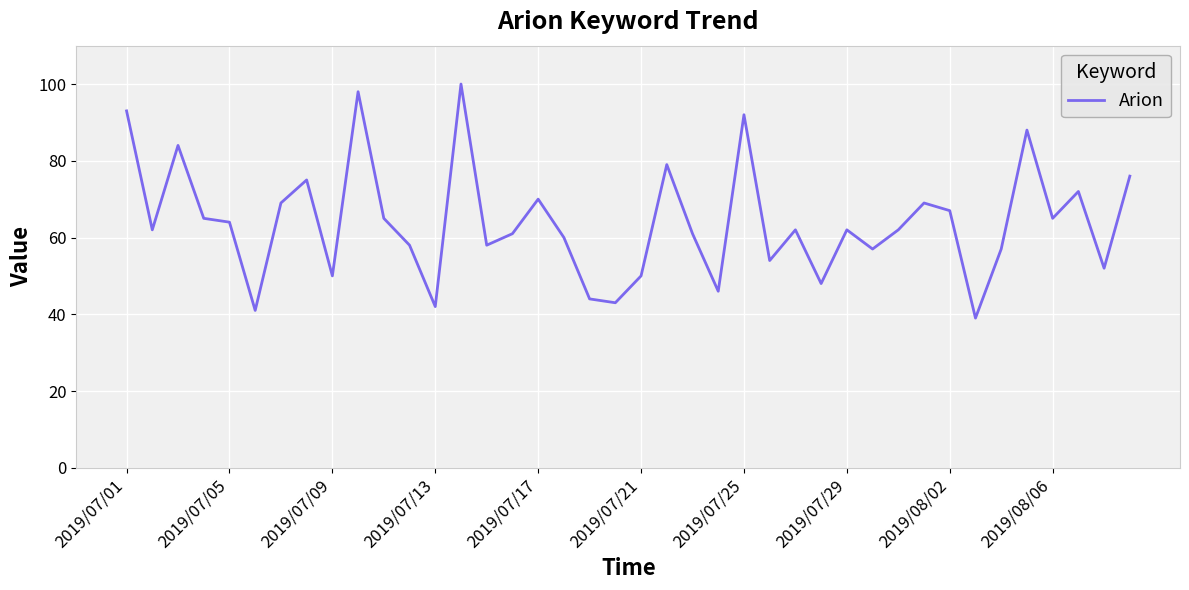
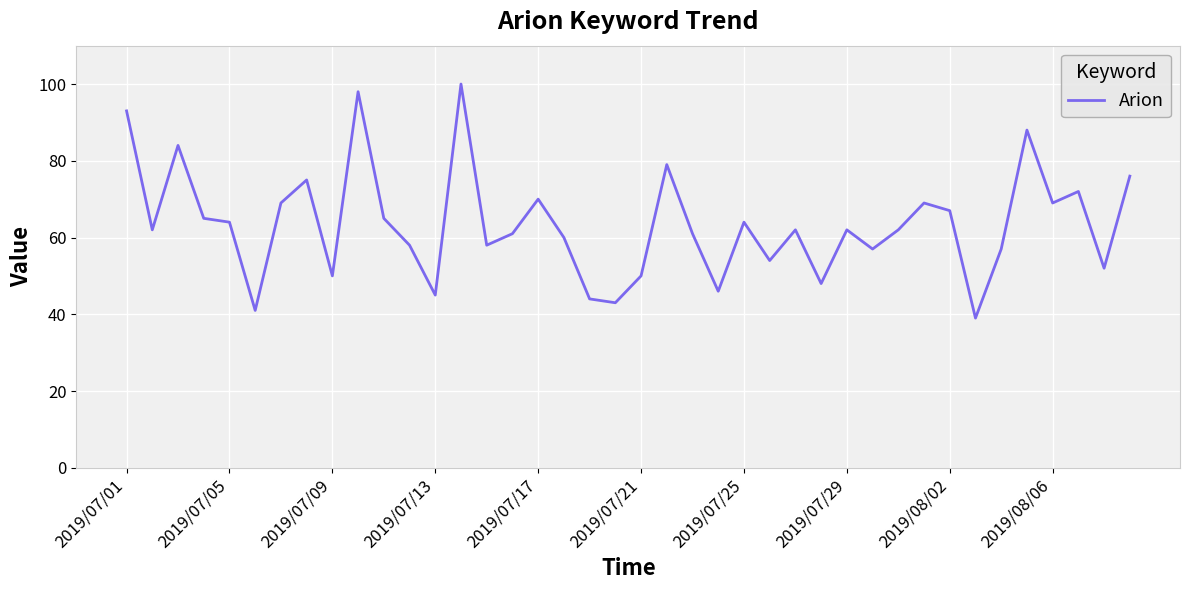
2019/07/13: 42 -> 45
2019/07/25: 92 -> 64
2019/08/06: 65 -> 69
